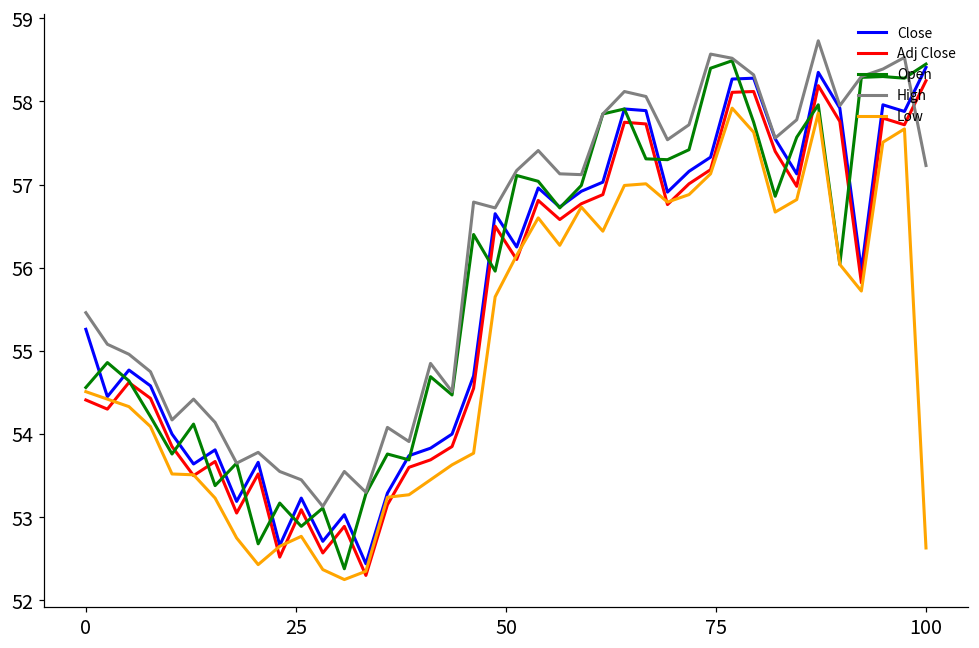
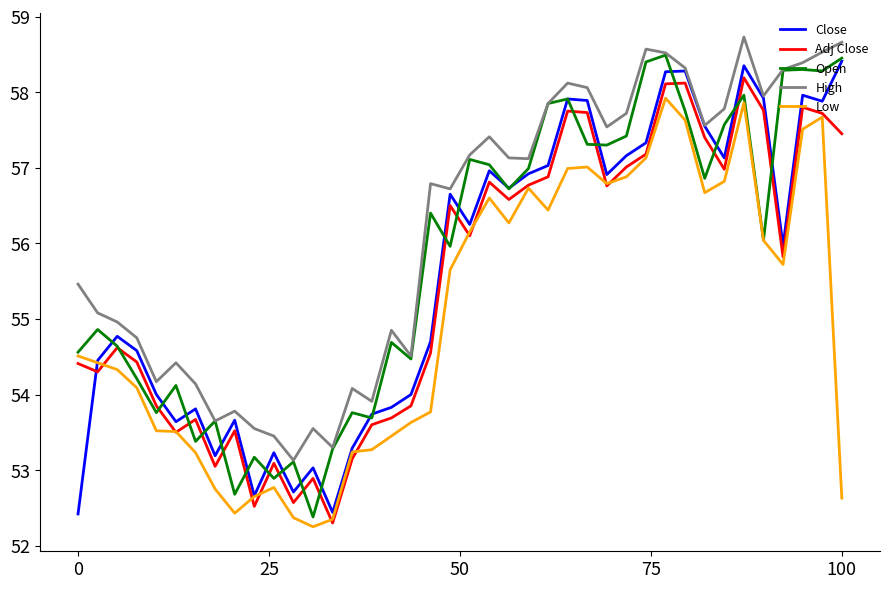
Close, 0: 55.3 -> 52.4
Adj Close, 100: 58.3 -> 57.5
High, 100: 57.2 -> 58.7
